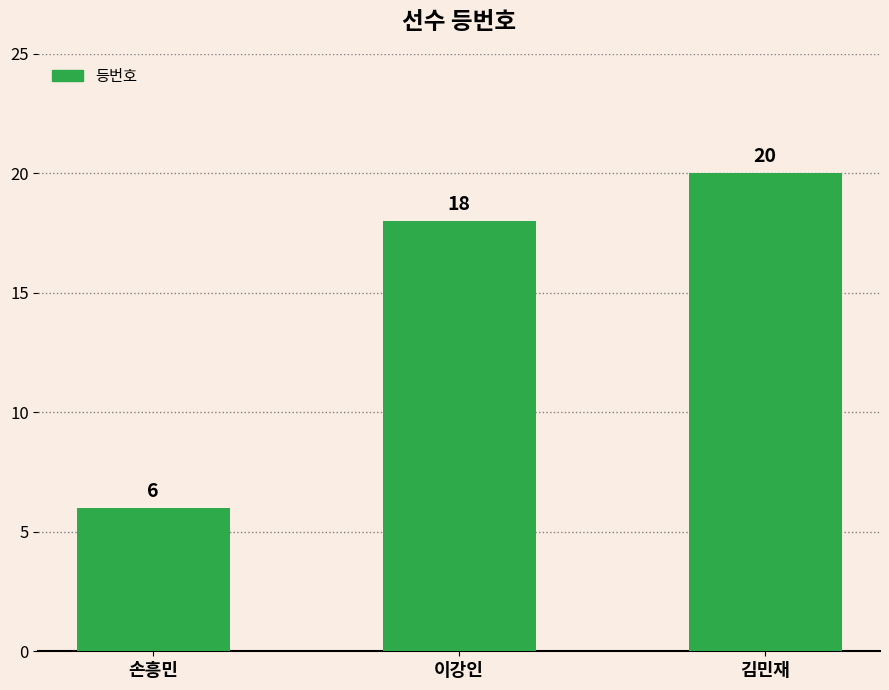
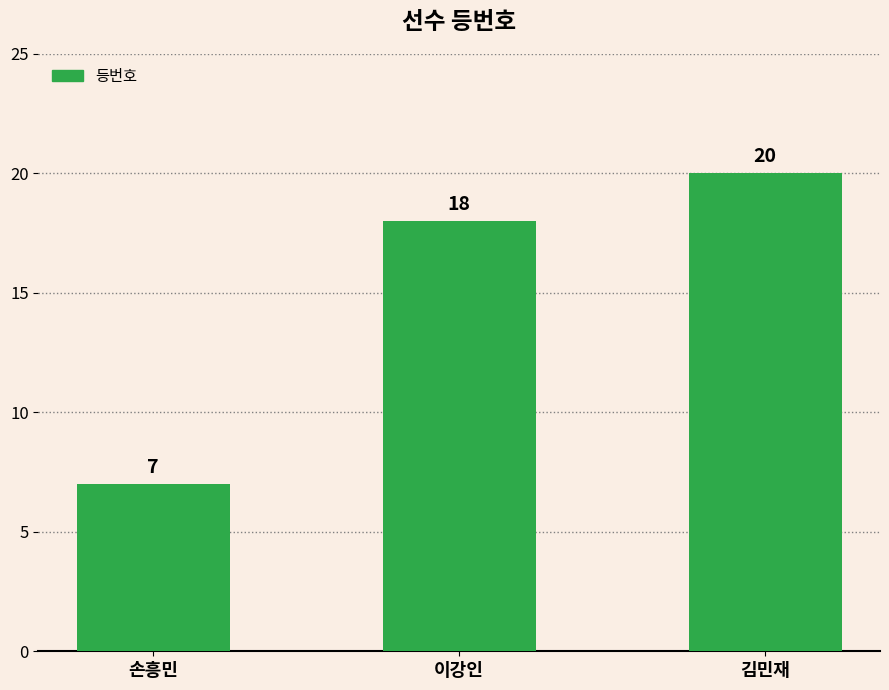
손흥민: 6 -> 7
